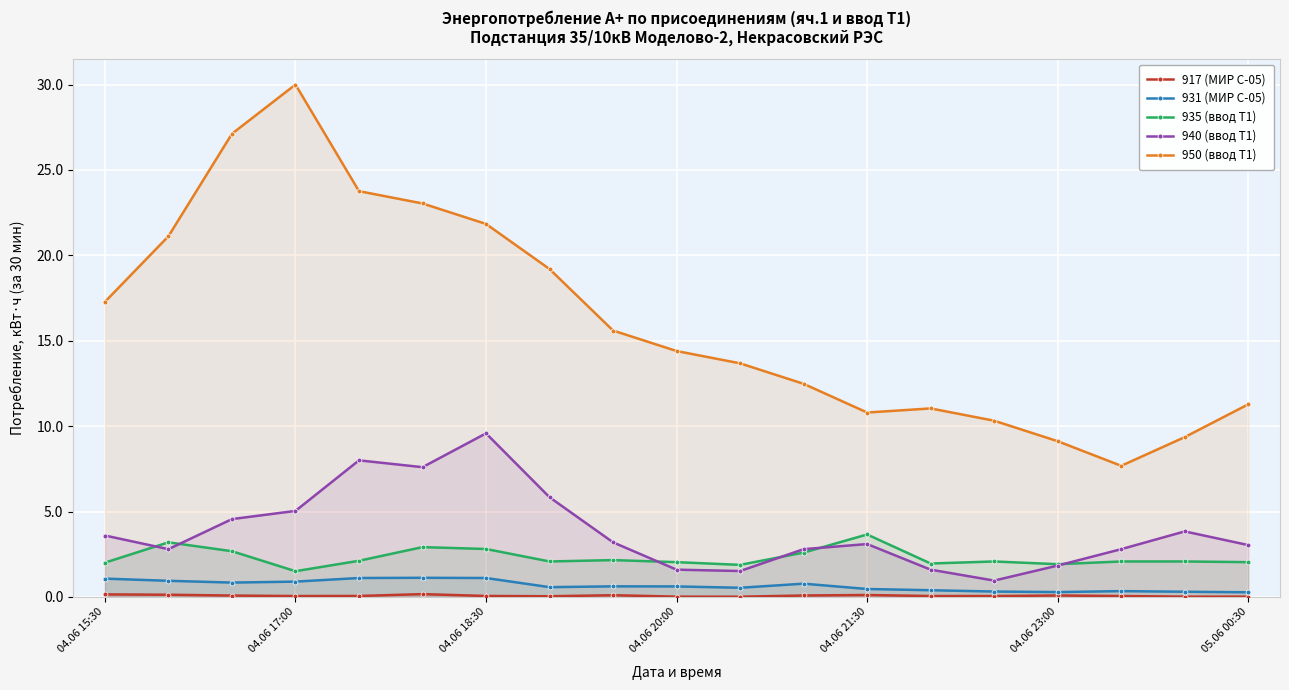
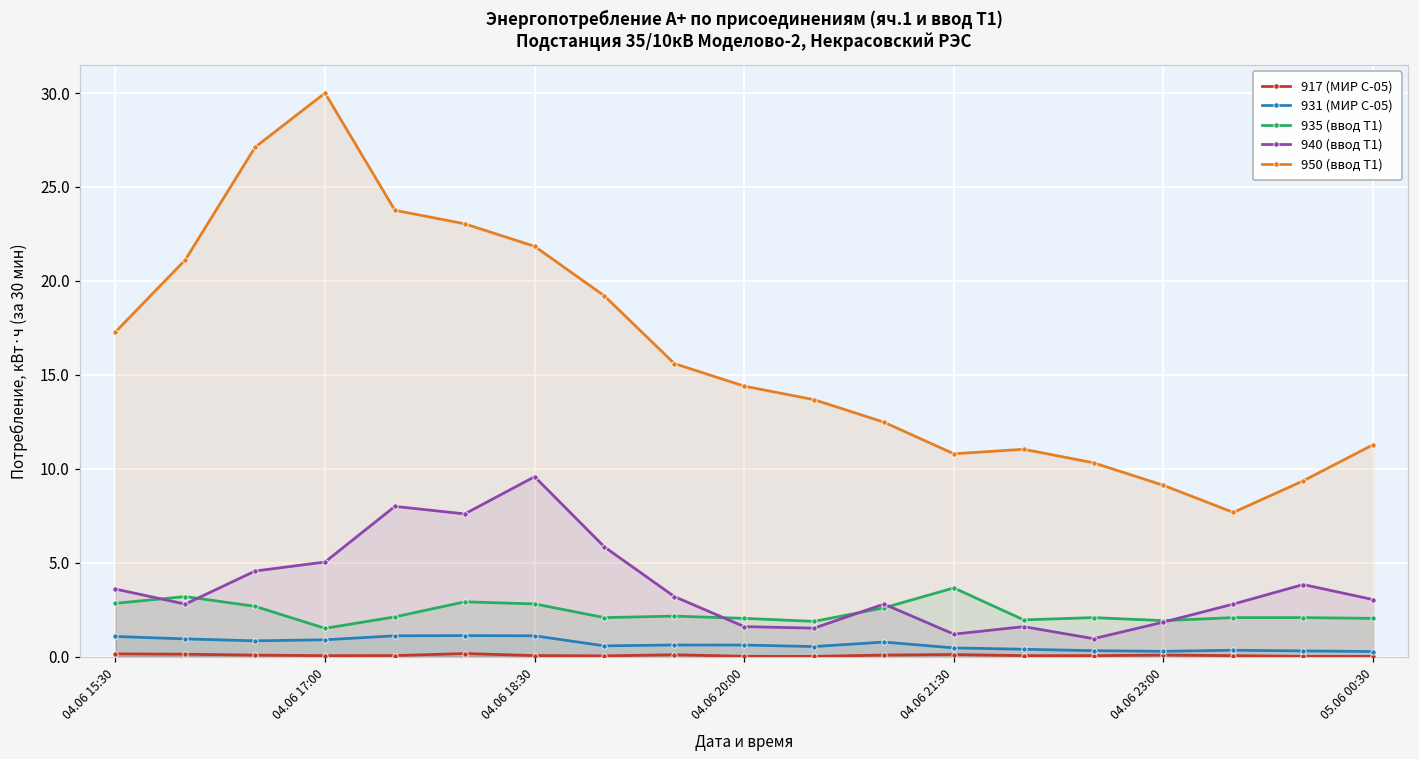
935 (ввод Т1), 04.06 15:30: 2.0 -> 2.8
940 (ввод Т1), 04.06 21:30: 3.1 -> 1.2
